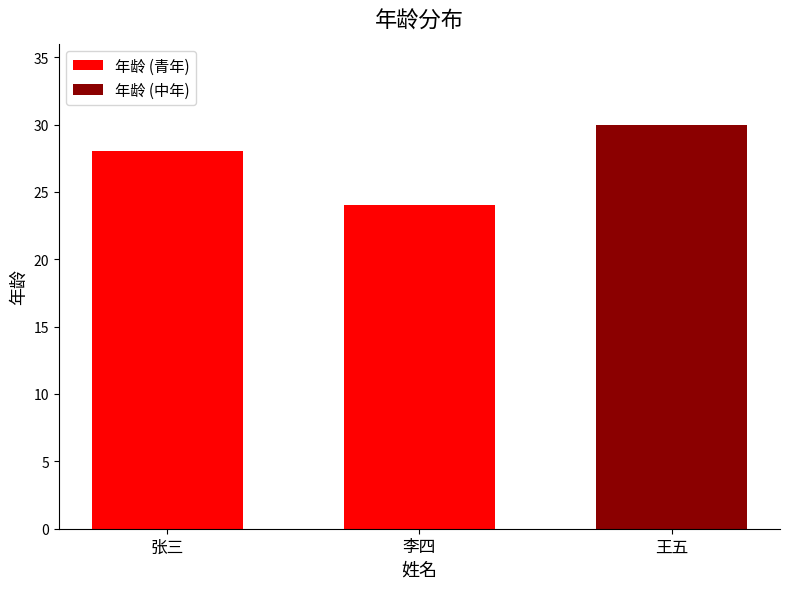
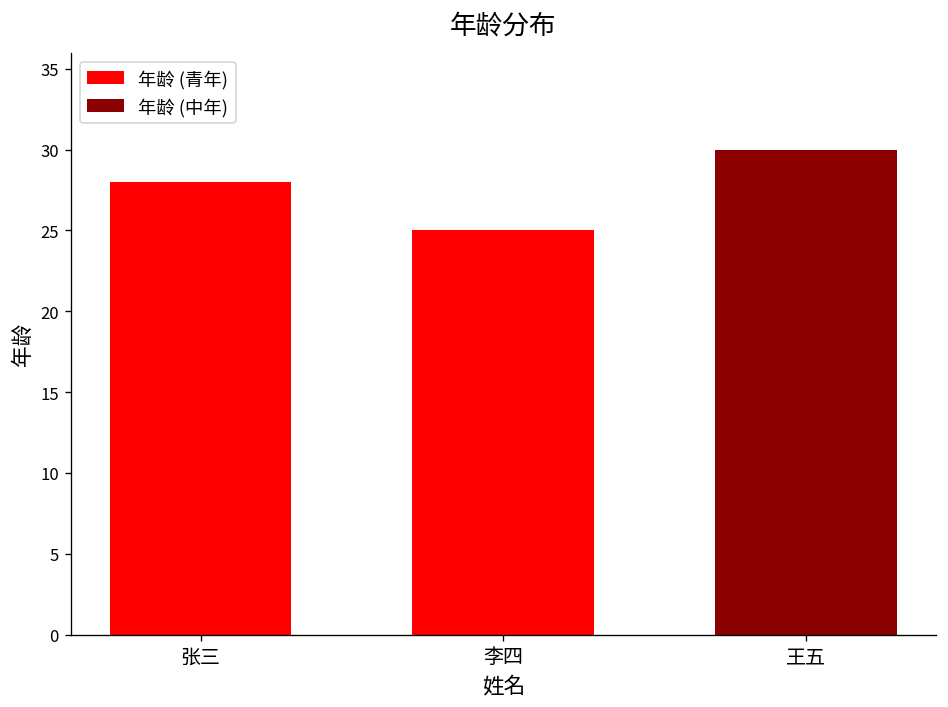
年龄 (青年), 李四: 24 -> 25
